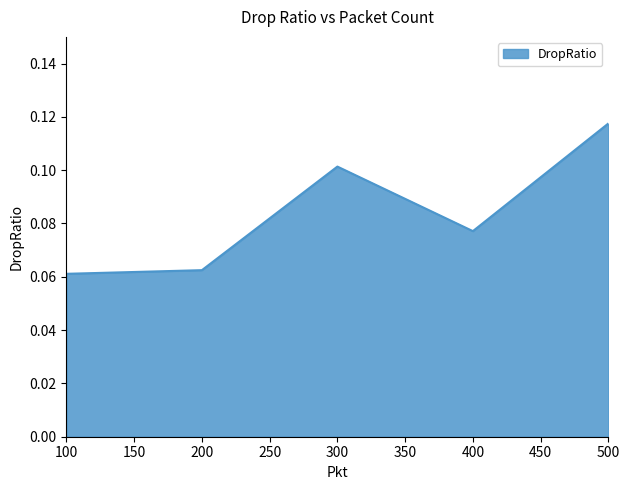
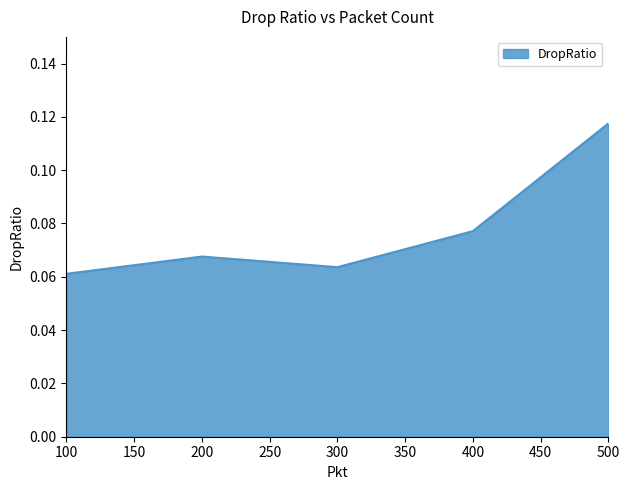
200: 0.062 -> 0.068
300: 0.101 -> 0.064
